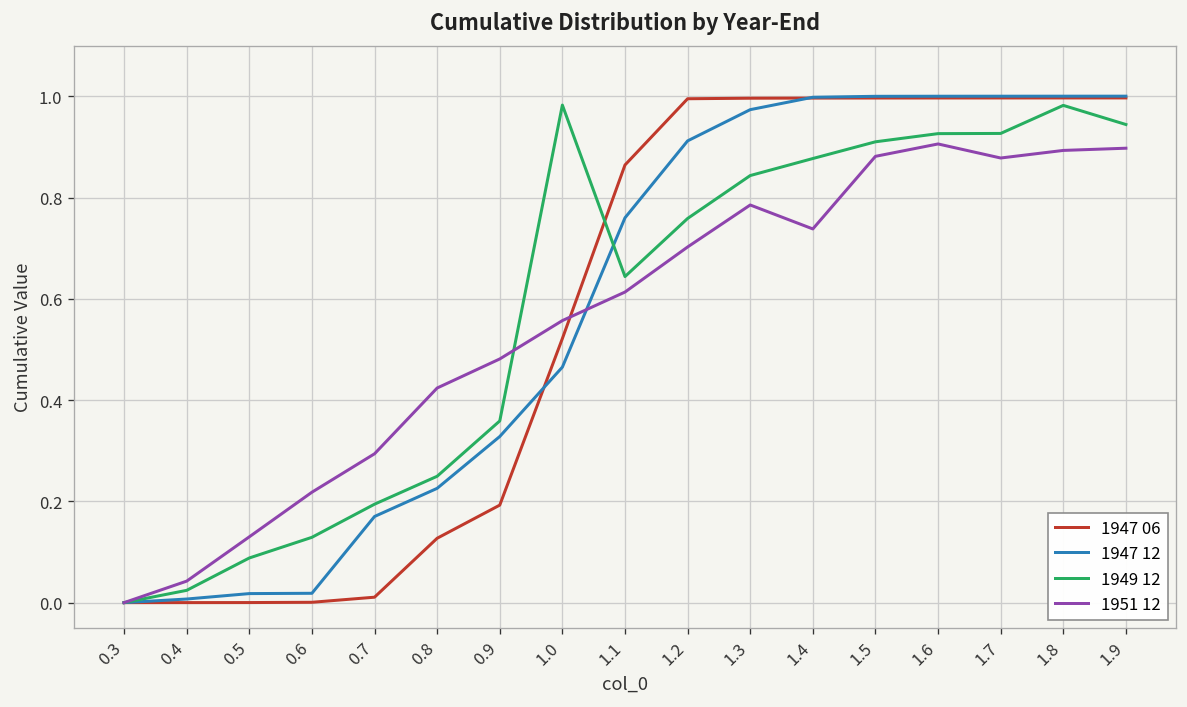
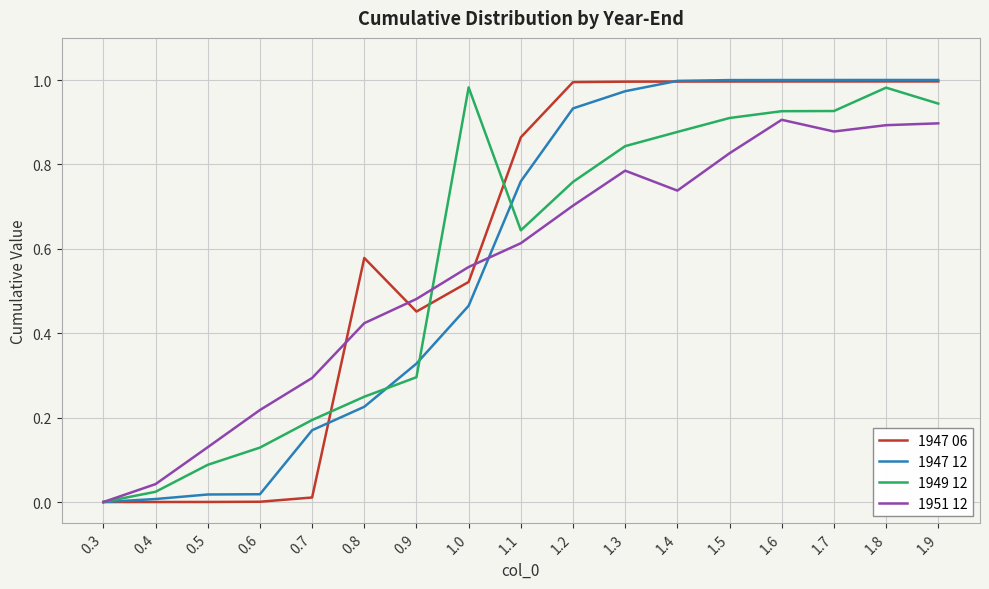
1947 06, 0.8: 0.13 -> 0.58
1947 06, 0.9: 0.19 -> 0.45
1949 12, 0.9: 0.36 -> 0.30
1947 12, 1.2: 0.91 -> 0.93
1951 12, 1.5: 0.88 -> 0.83
